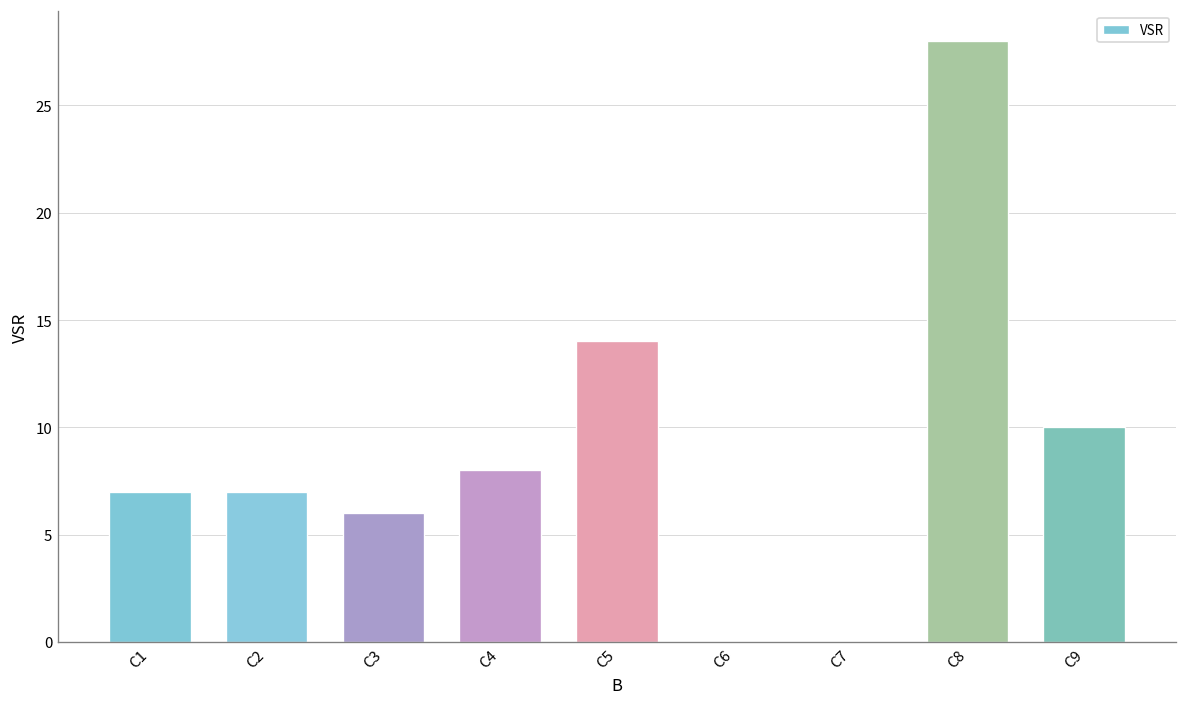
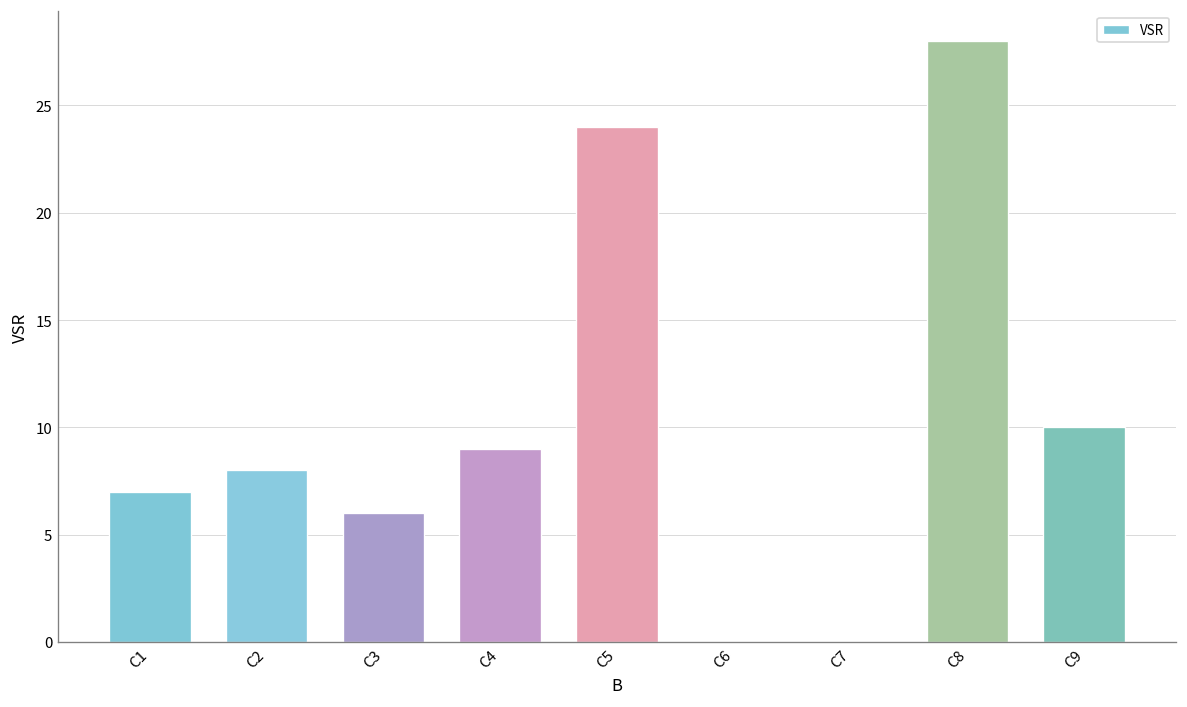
C2: 7 -> 8
C4: 8 -> 9
C5: 14 -> 24
